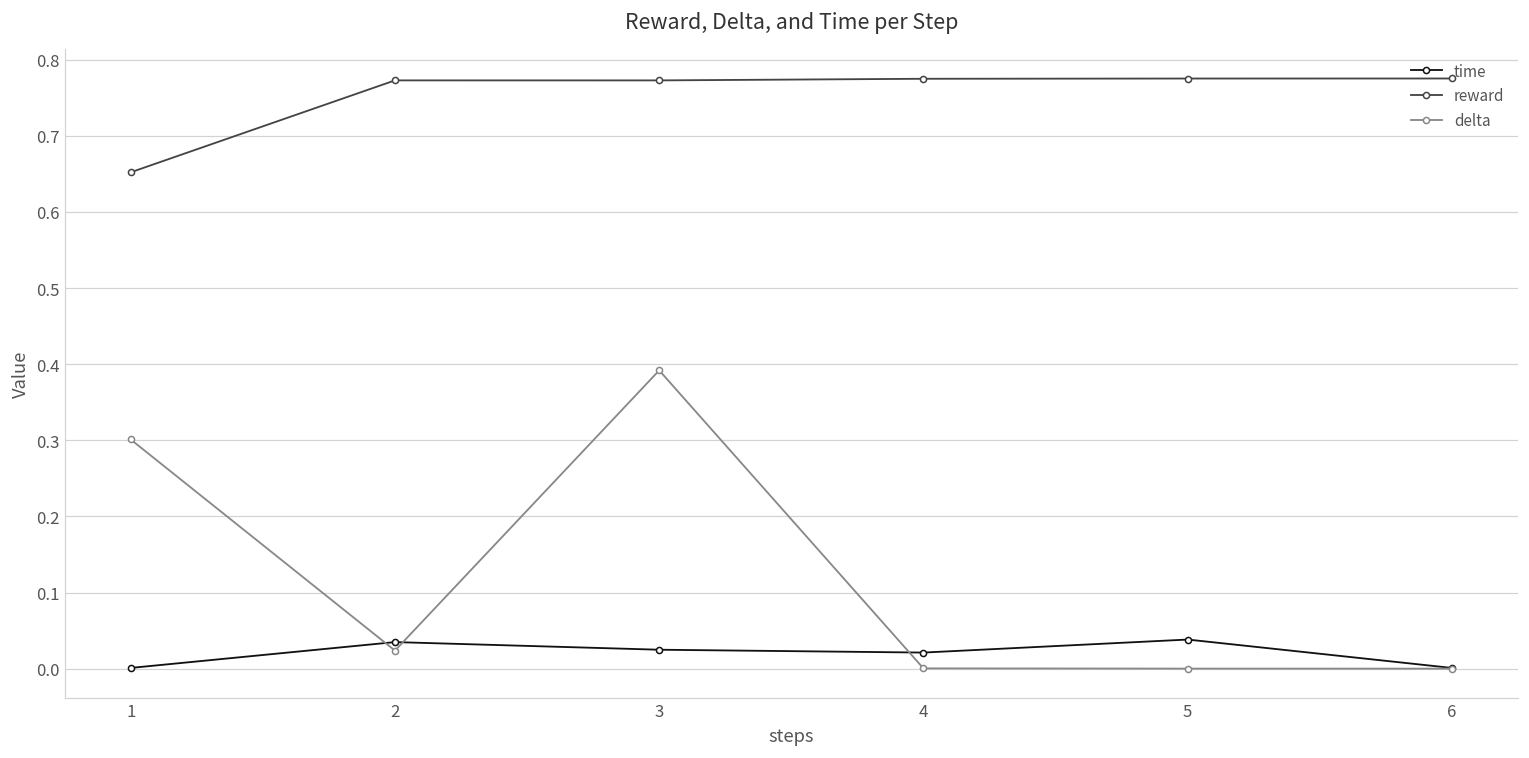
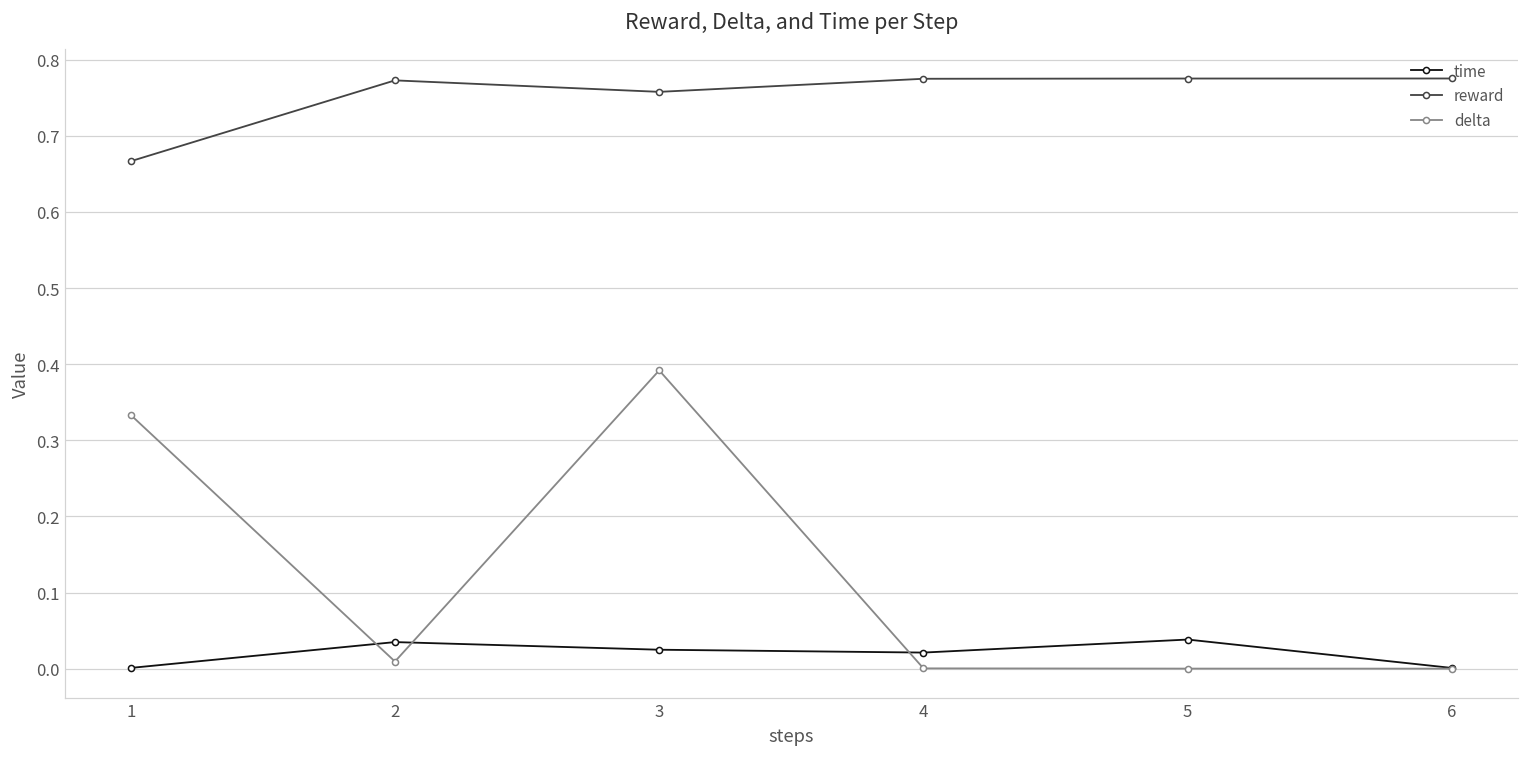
reward, 1: 0.65 -> 0.67
delta, 1: 0.30 -> 0.33
delta, 2: 0.02 -> 0.01
reward, 3: 0.77 -> 0.76
